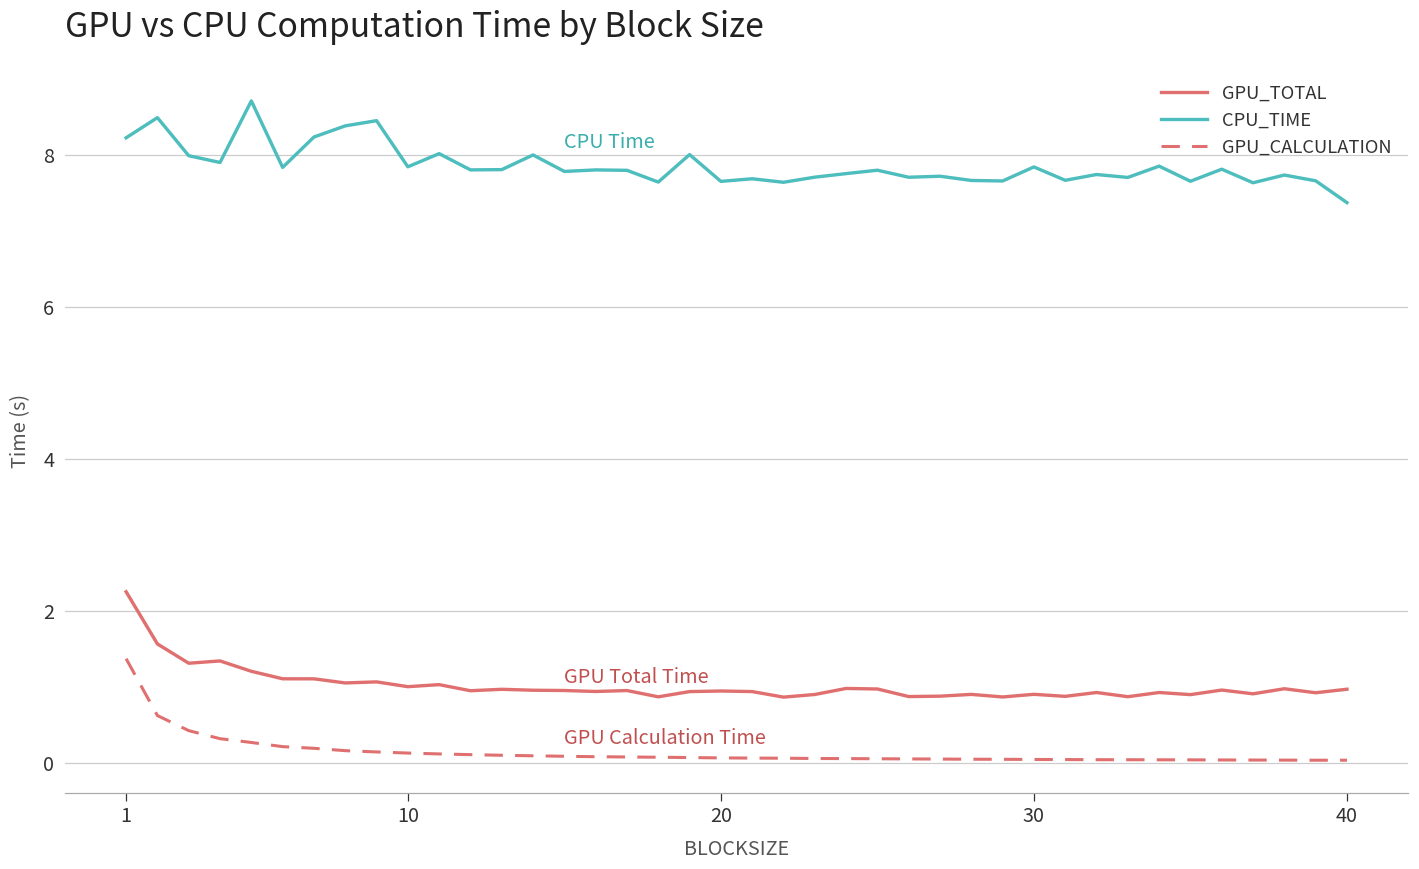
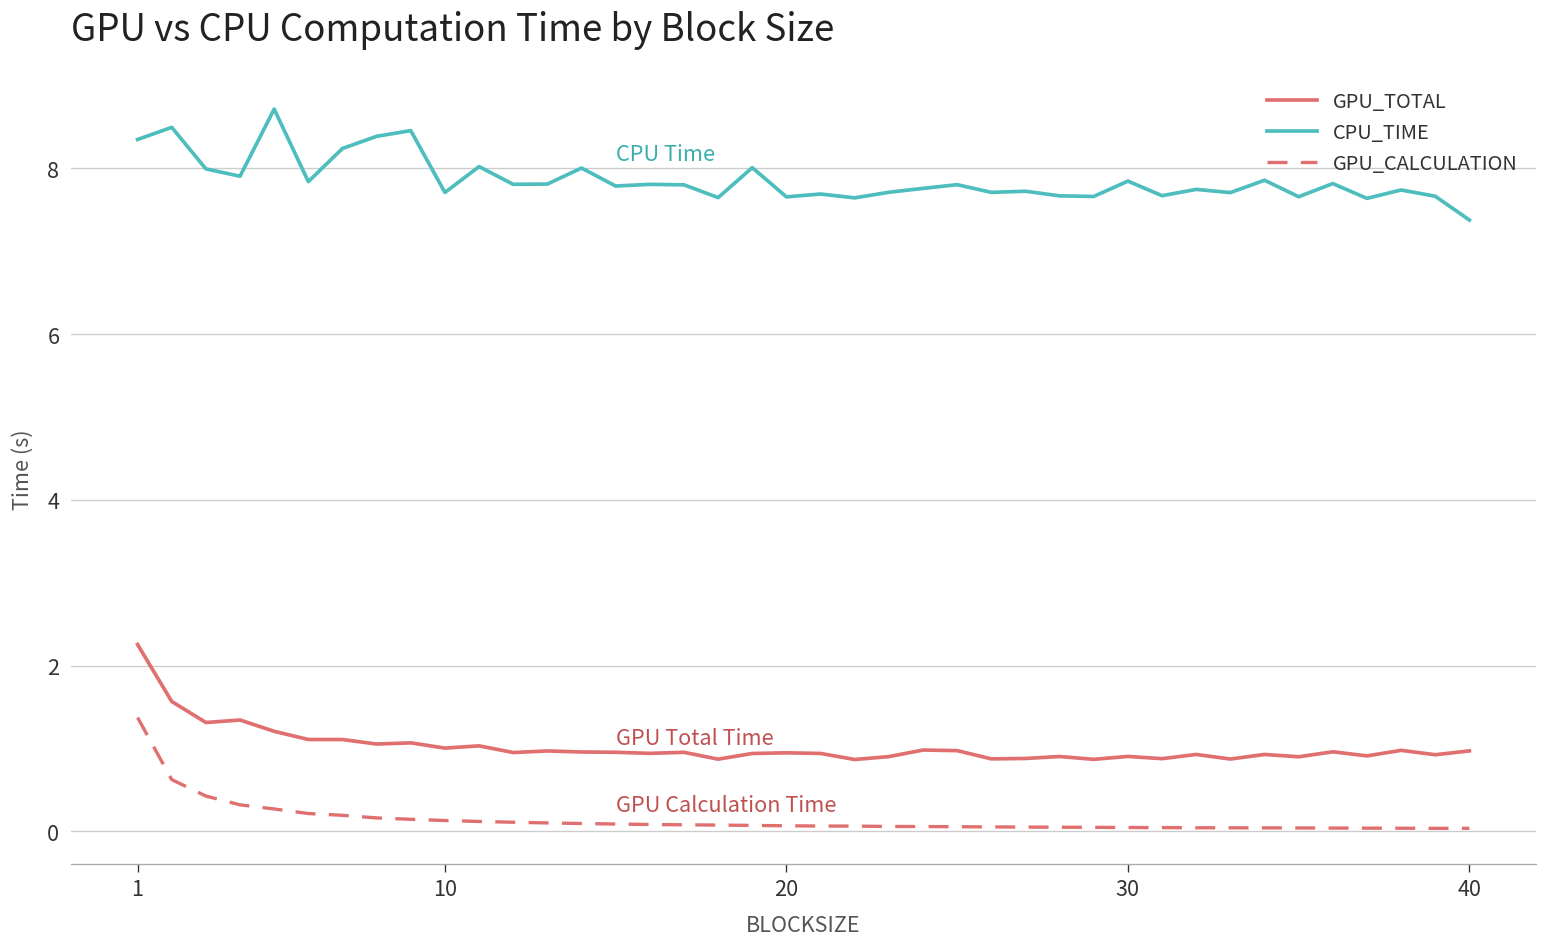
CPU_TIME, 1: 8.2 -> 8.3
CPU_TIME, 10: 7.8 -> 7.7
